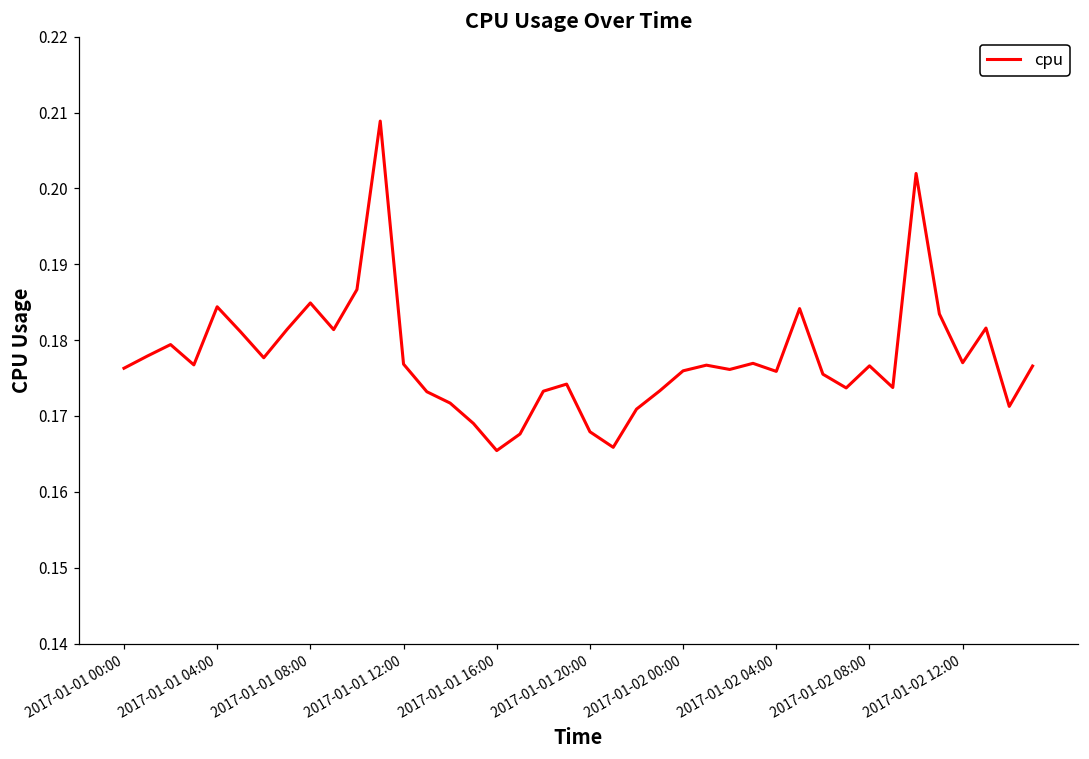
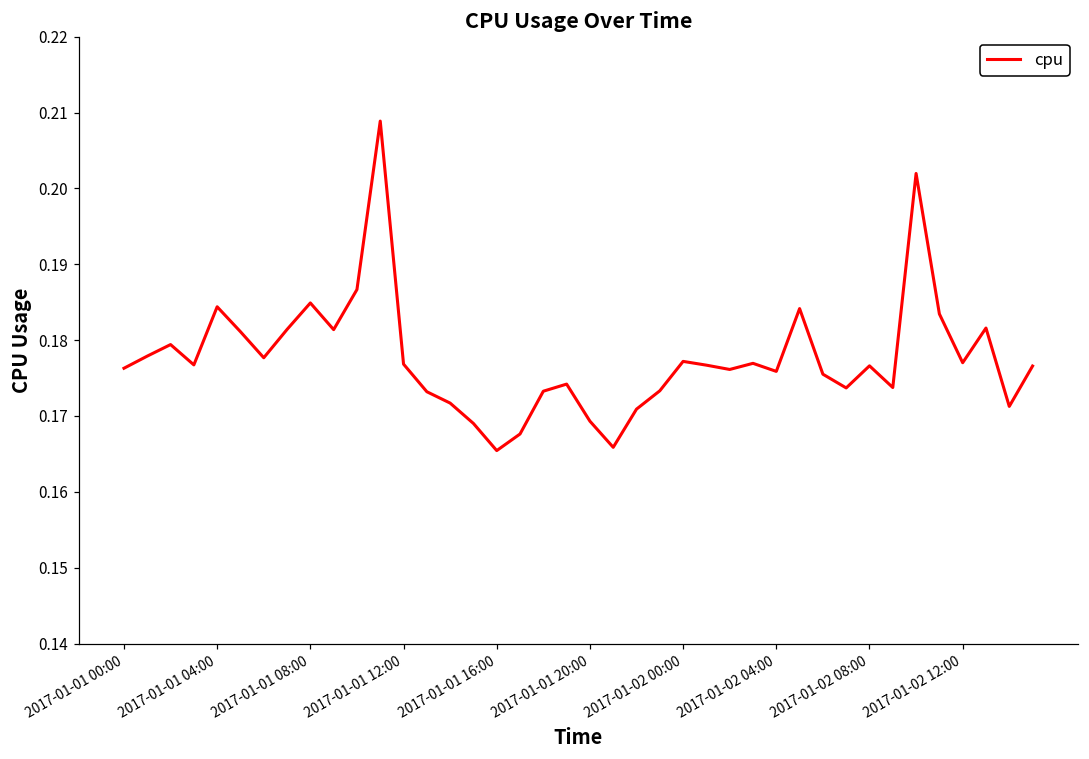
2017-01-01 20:00: 0.168 -> 0.169
2017-01-02 00:00: 0.176 -> 0.177
